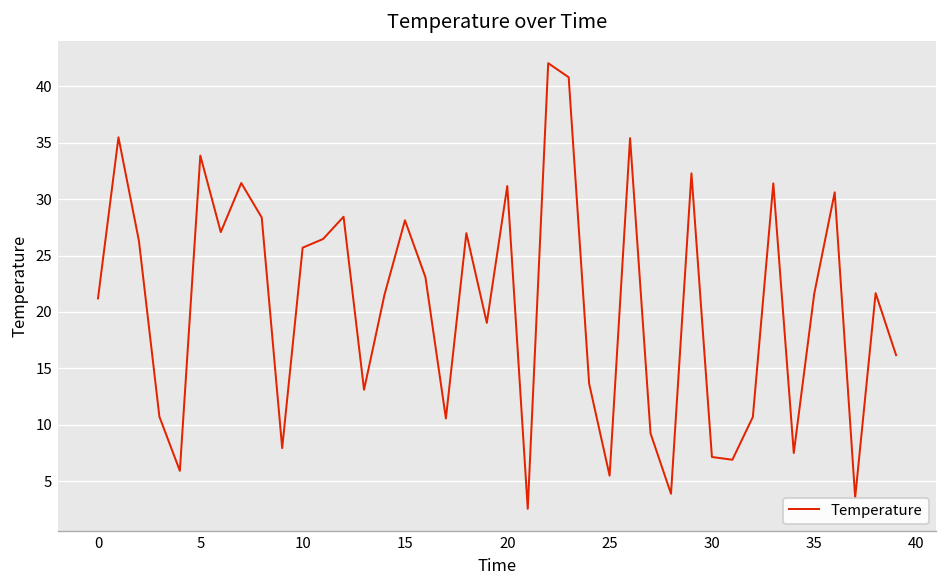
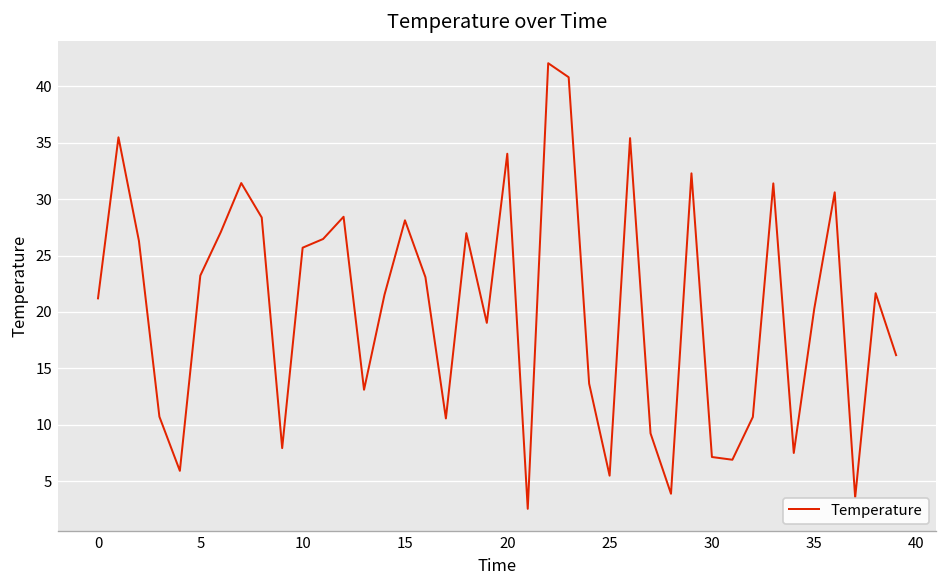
5: 34 -> 23
20: 31 -> 34
35: 22 -> 20
